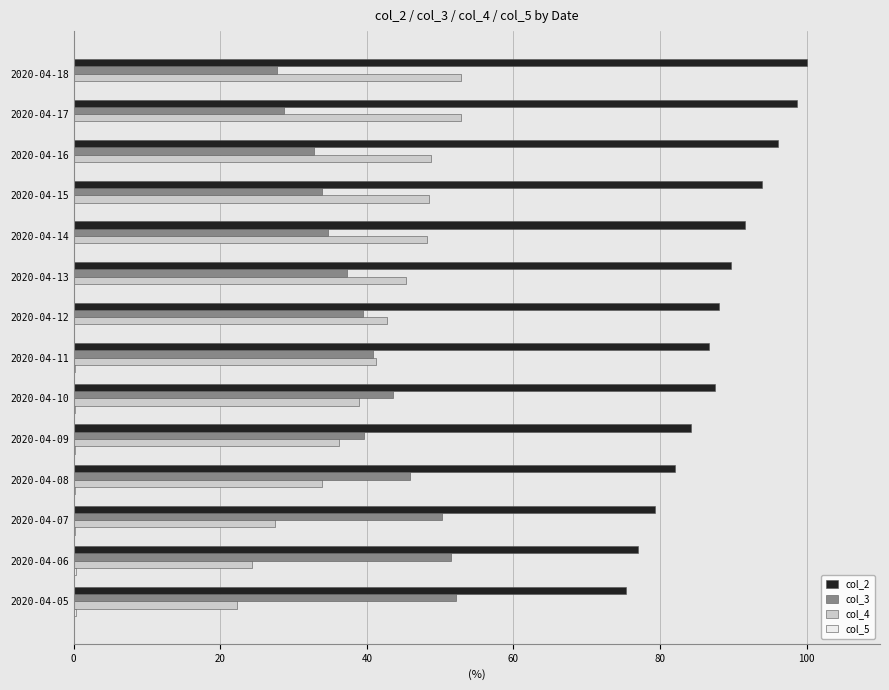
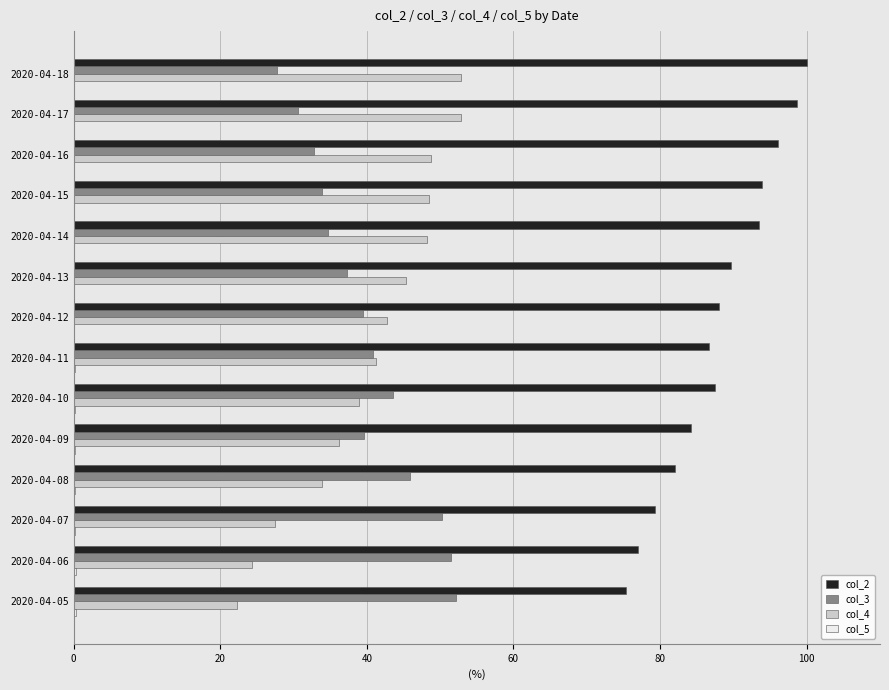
col_3, 2020-04-17: 29 -> 31
col_2, 2020-04-14: 92 -> 93
